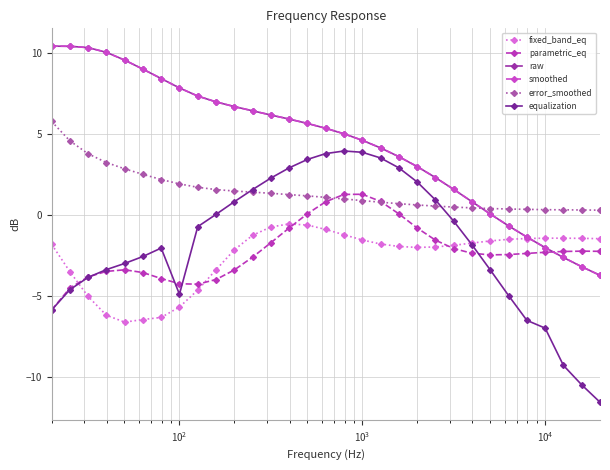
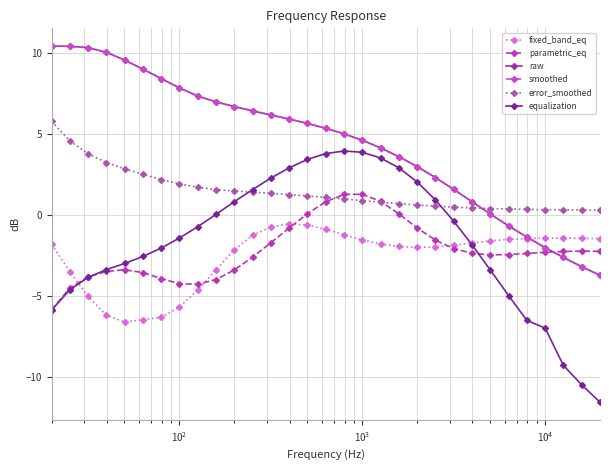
equalization, 10^2: -4.9 -> -1.4
